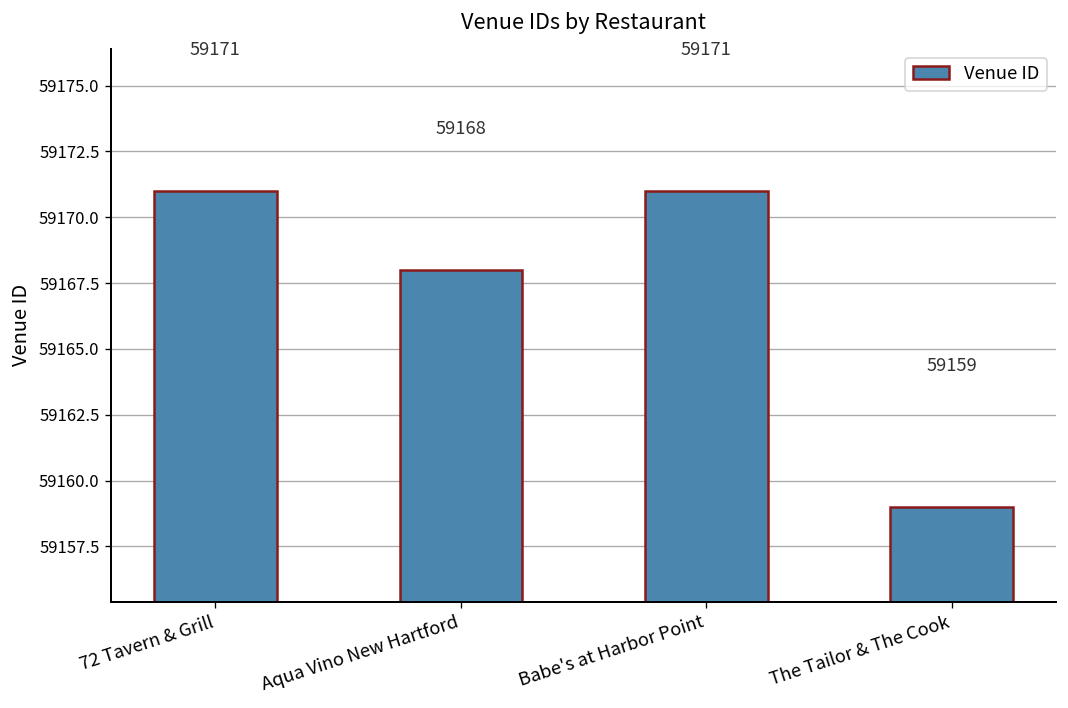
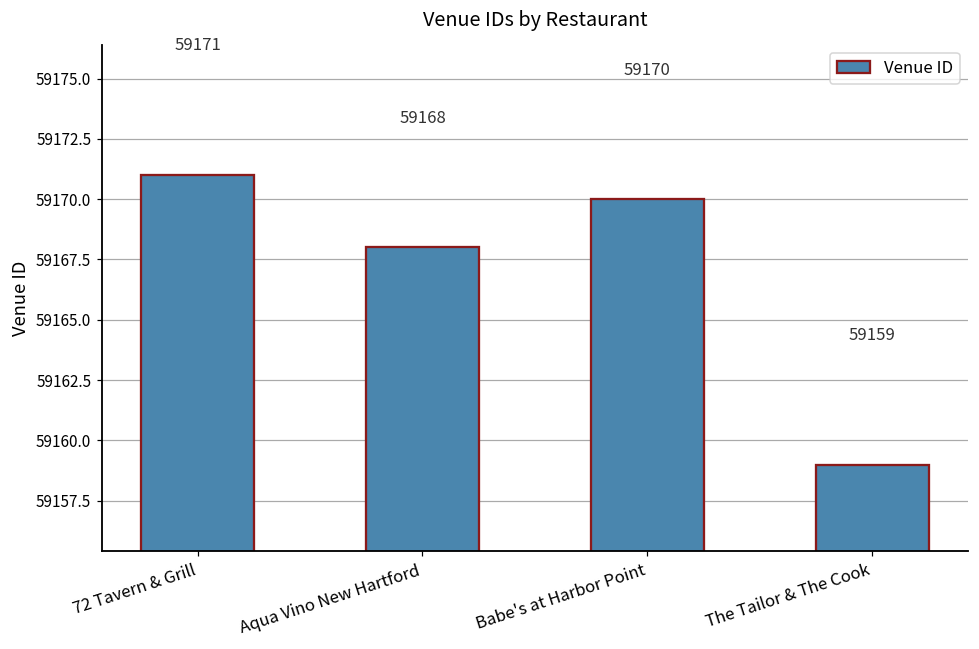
Babe's at Harbor Point: 59171 -> 59170
